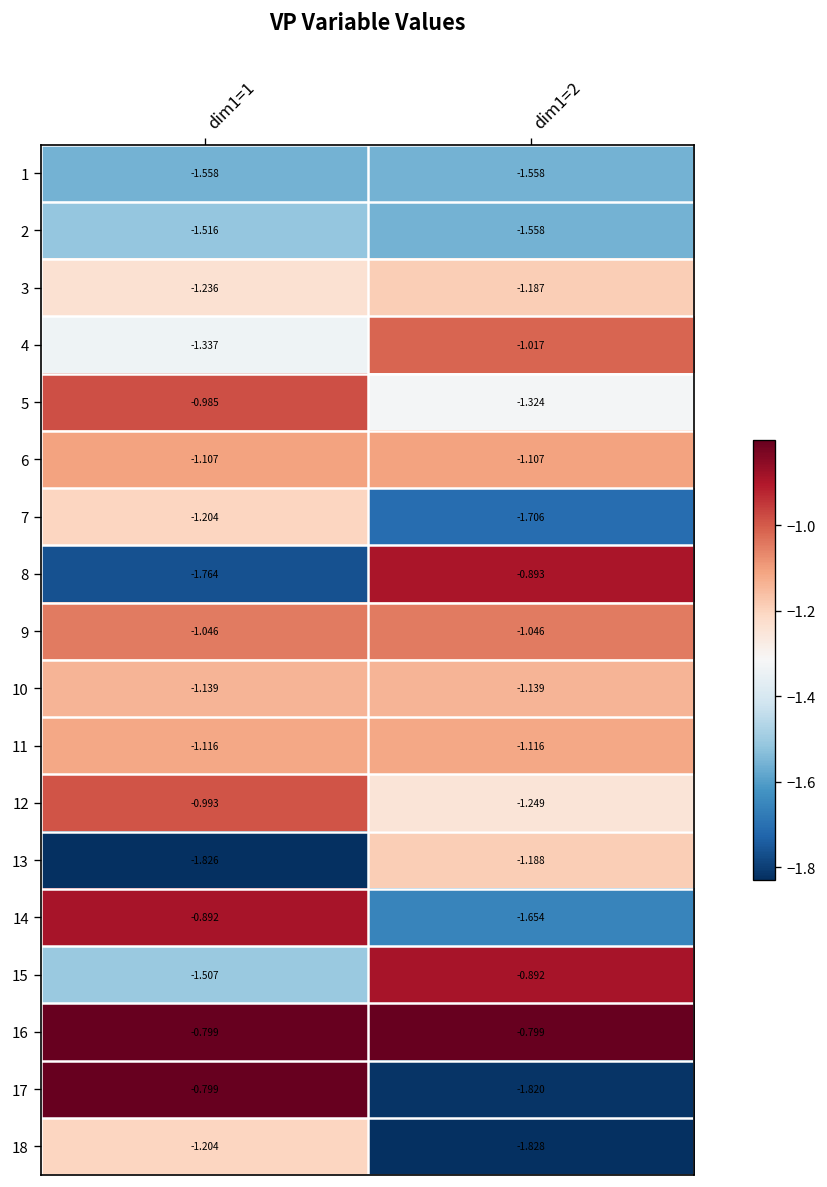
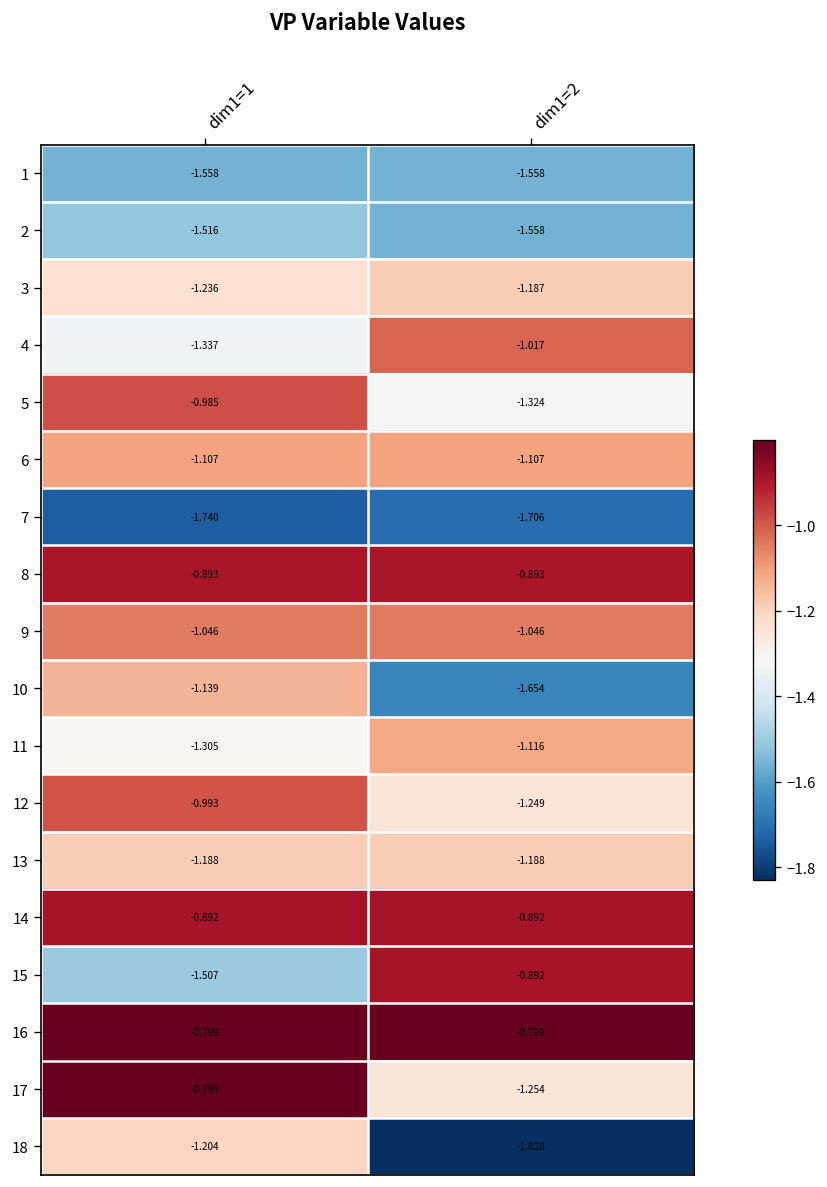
7, dim1=1: -1.204 -> -1.740
8, dim1=1: -1.764 -> -0.893
10, dim1=2: -1.139 -> -1.654
11, dim1=1: -1.116 -> -1.305
13, dim1=1: -1.826 -> -1.188
14, dim1=2: -1.654 -> -0.892
17, dim1=2: -1.820 -> -1.254
